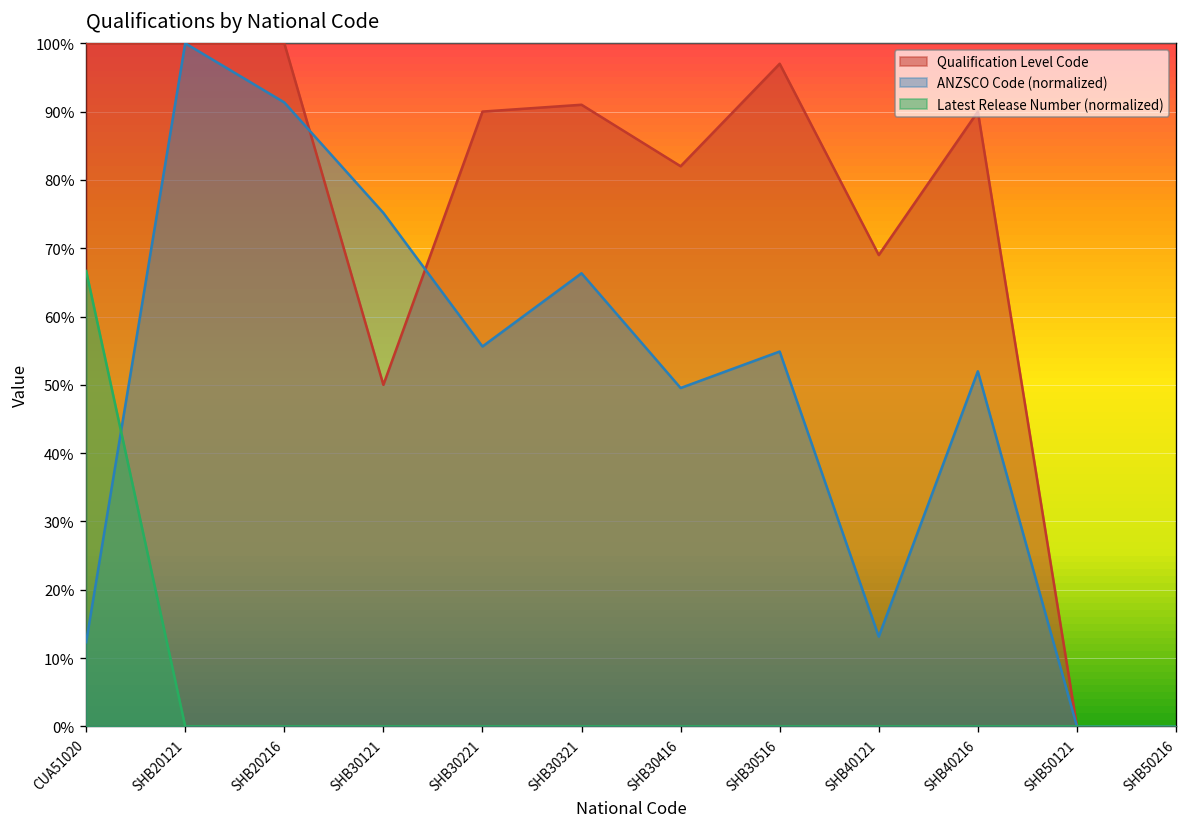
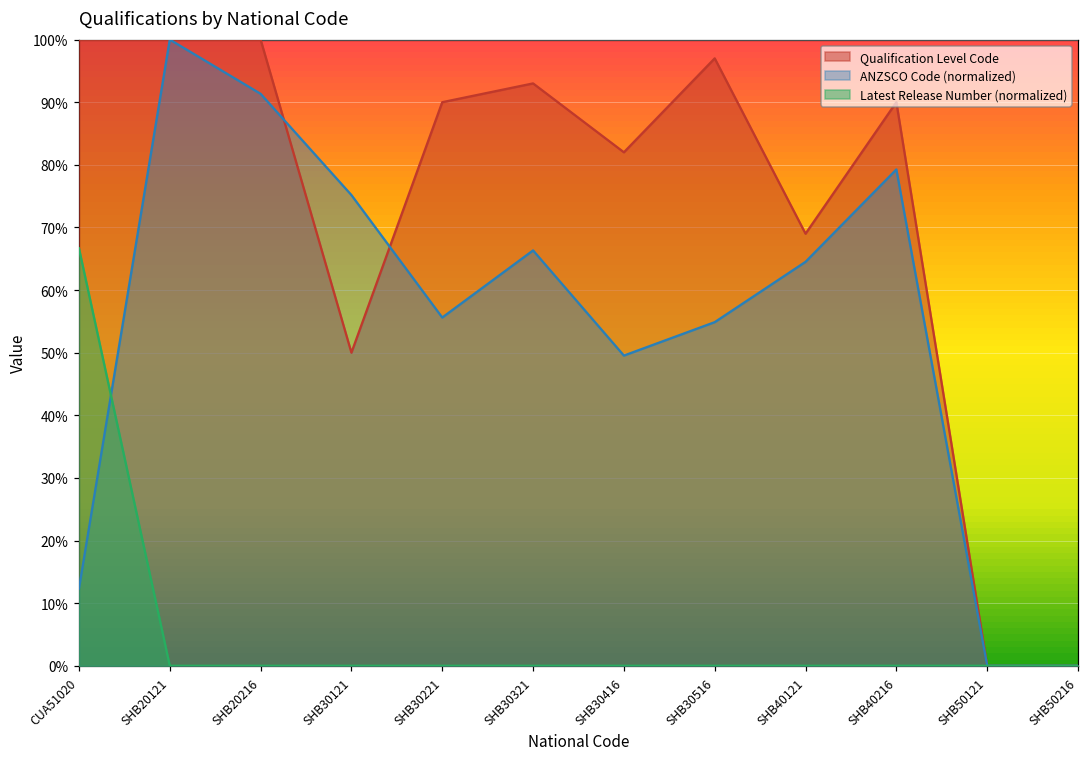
Qualification Level Code, SHB30321: 91% -> 93%
ANZSCO Code (normalized), SHB40121: 13% -> 65%
ANZSCO Code (normalized), SHB40216: 52% -> 79%
